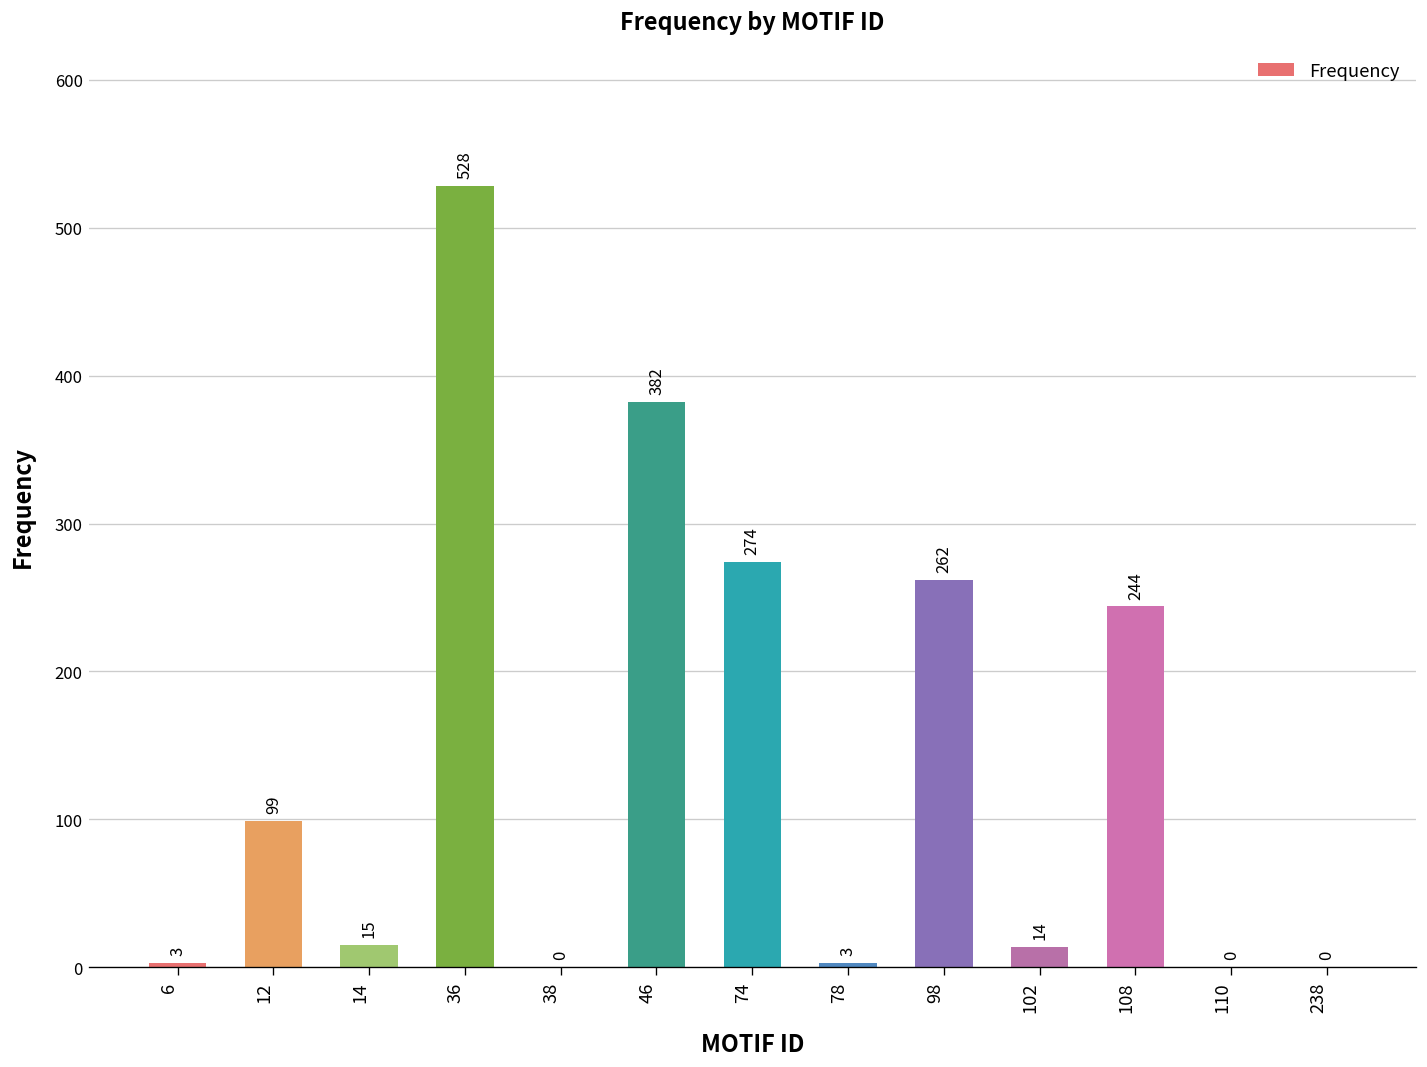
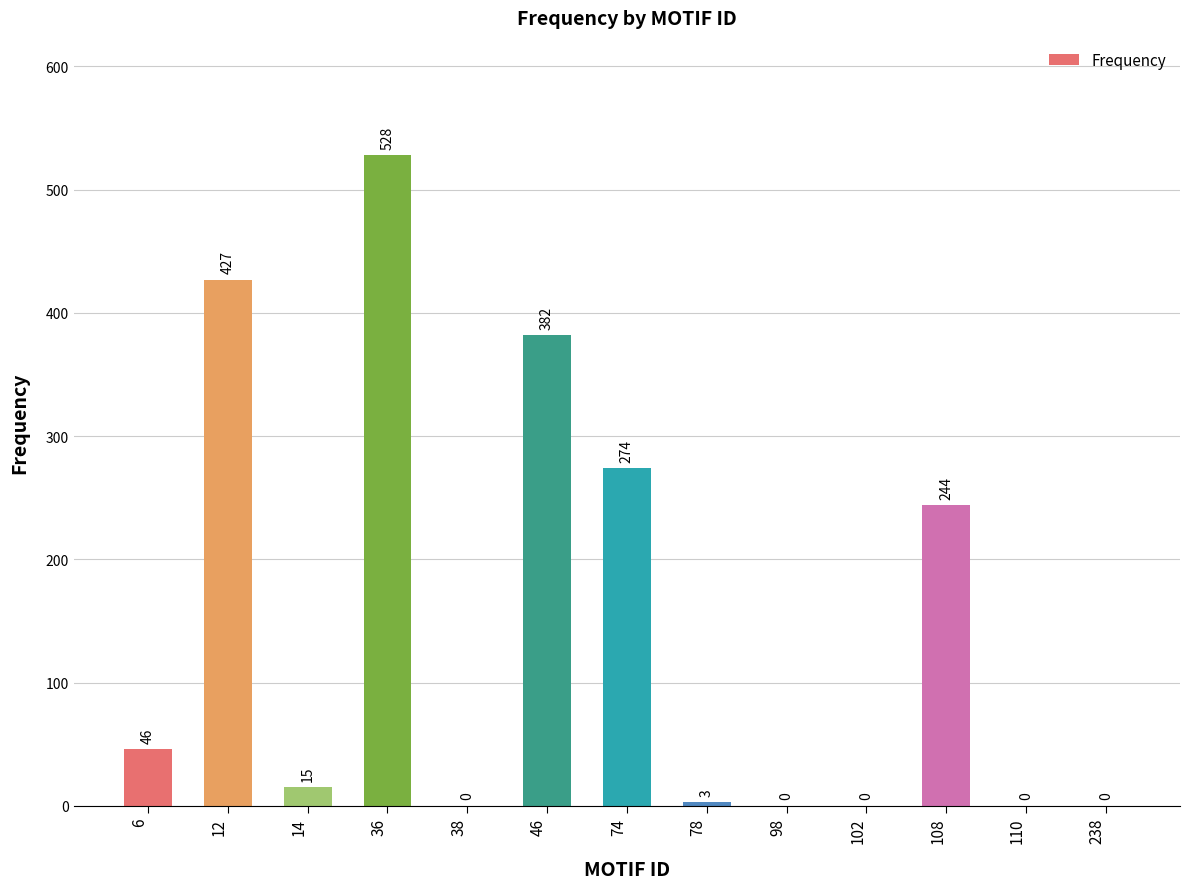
6: 3 -> 46
12: 99 -> 427
98: 262 -> 0
102: 14 -> 0
